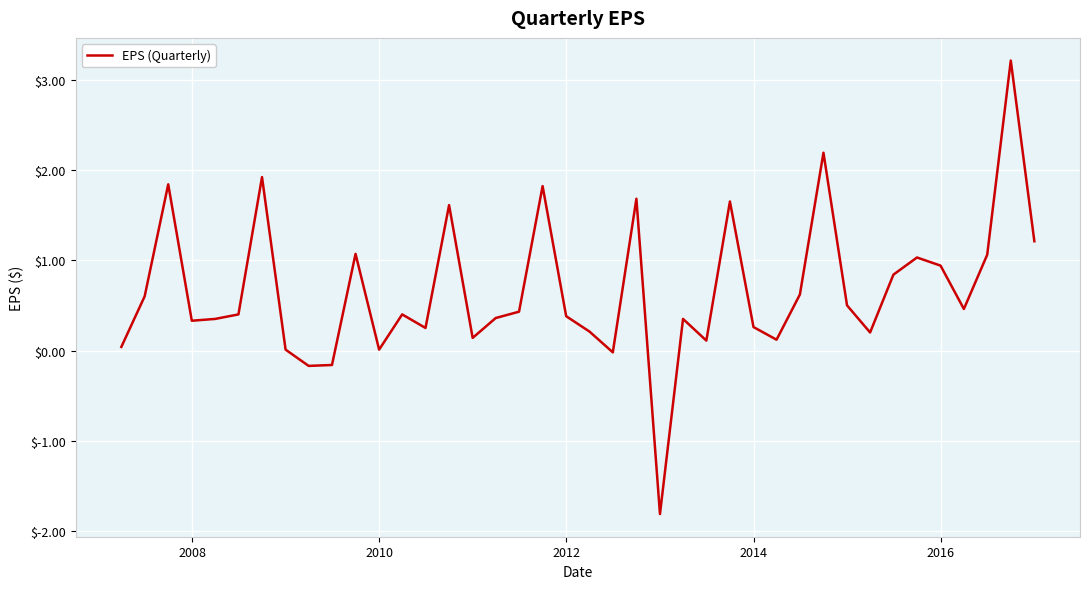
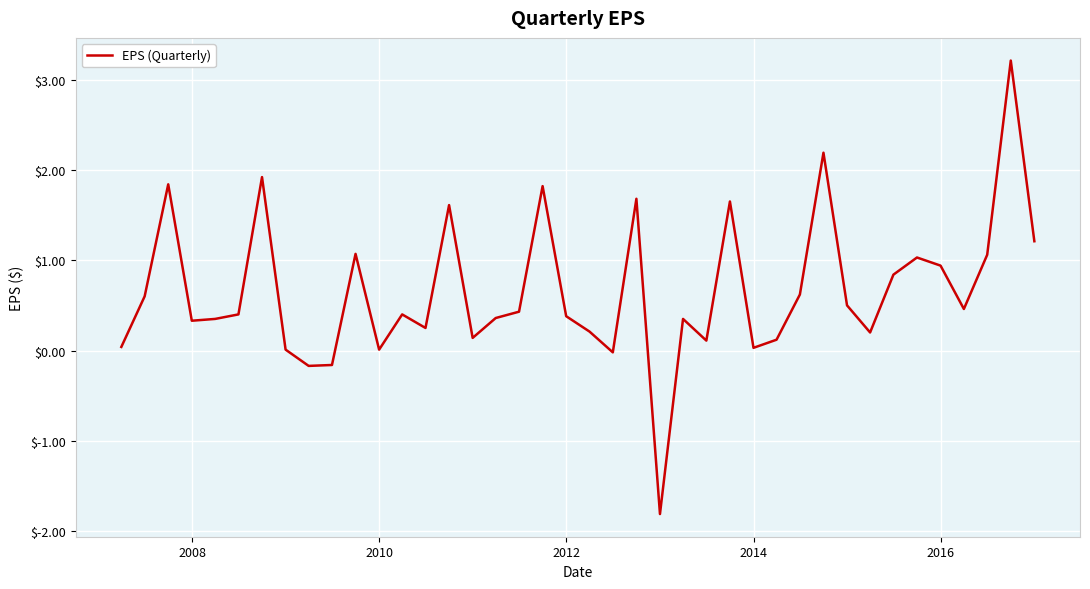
2014: $0.3 -> $0.0
